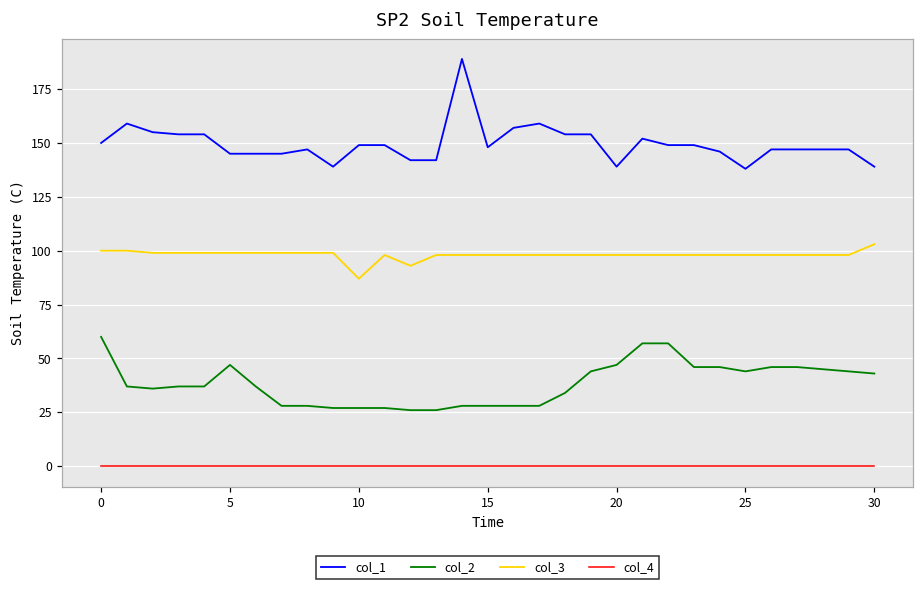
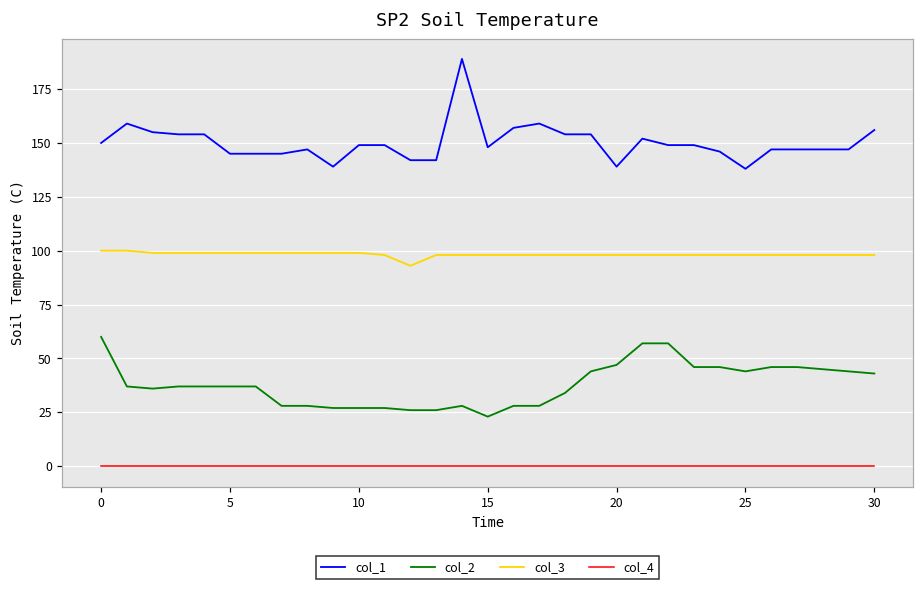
col_2, 5: 47 -> 37
col_3, 10: 87 -> 99
col_2, 15: 28 -> 23
col_1, 30: 139 -> 156
col_3, 30: 103 -> 98
